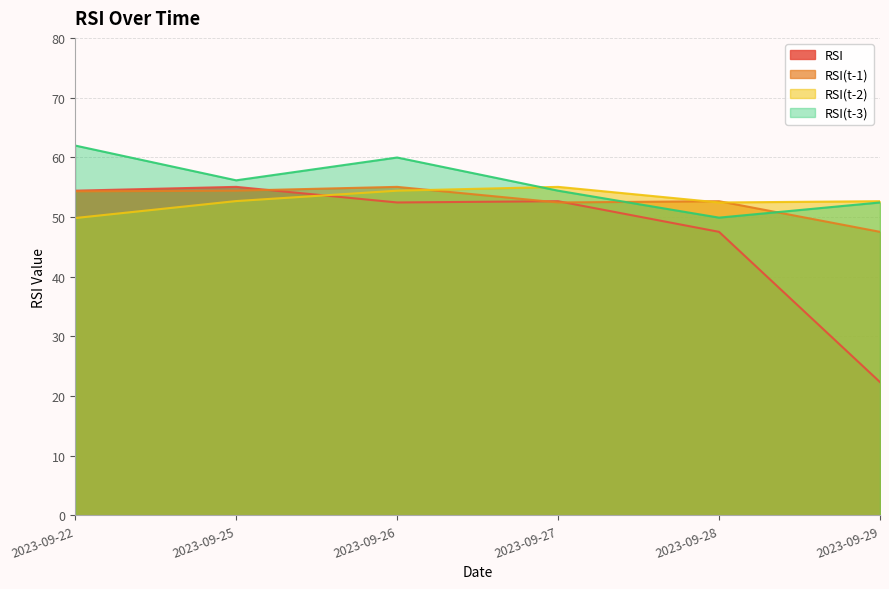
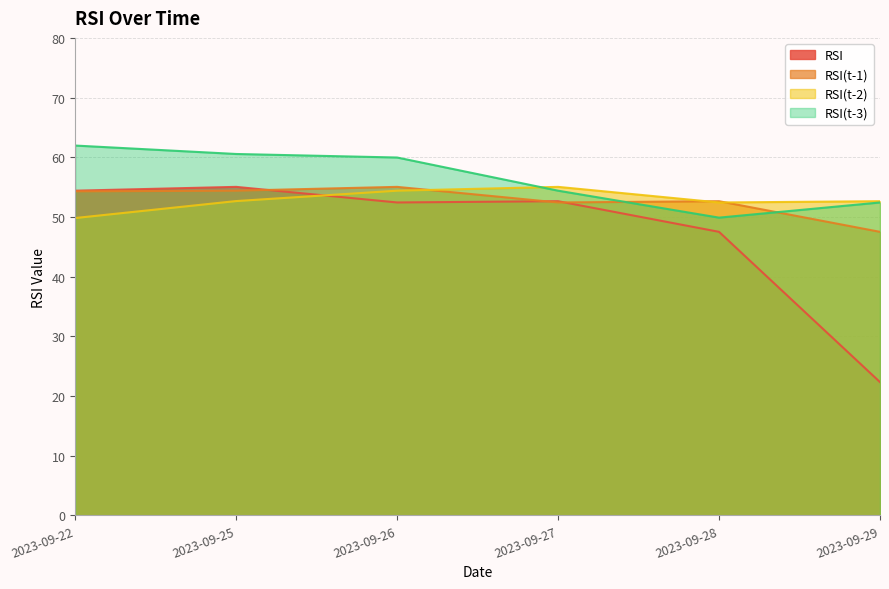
RSI(t-3), 2023-09-25: 56 -> 61
